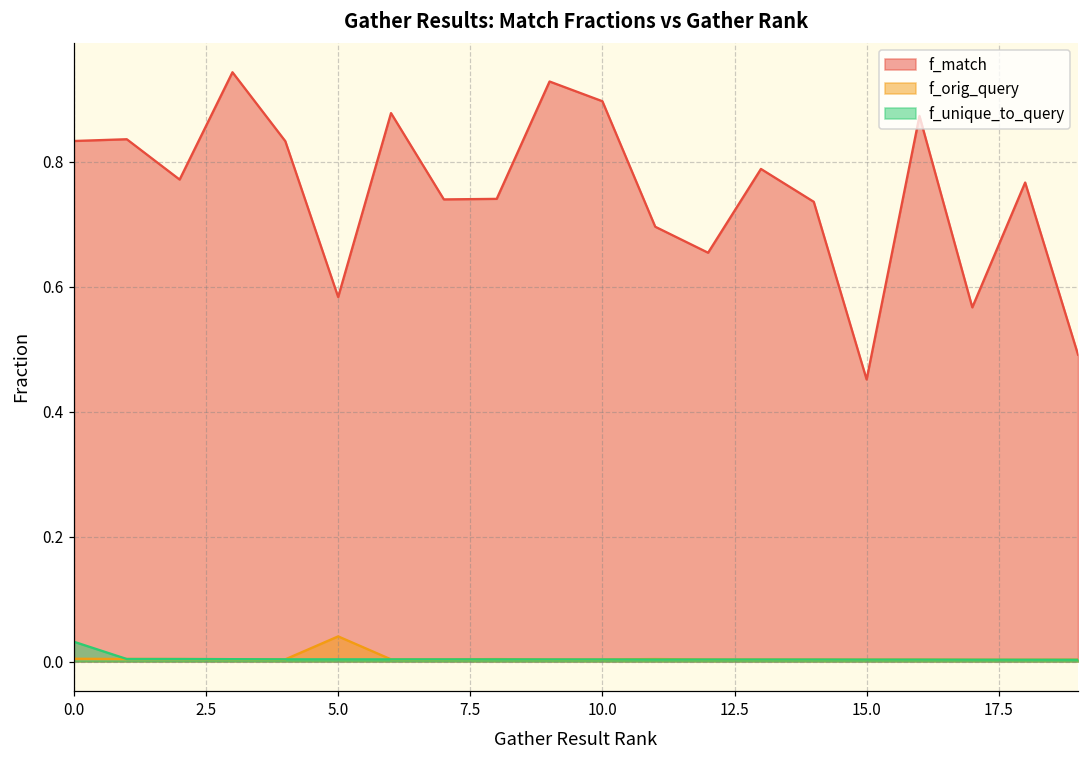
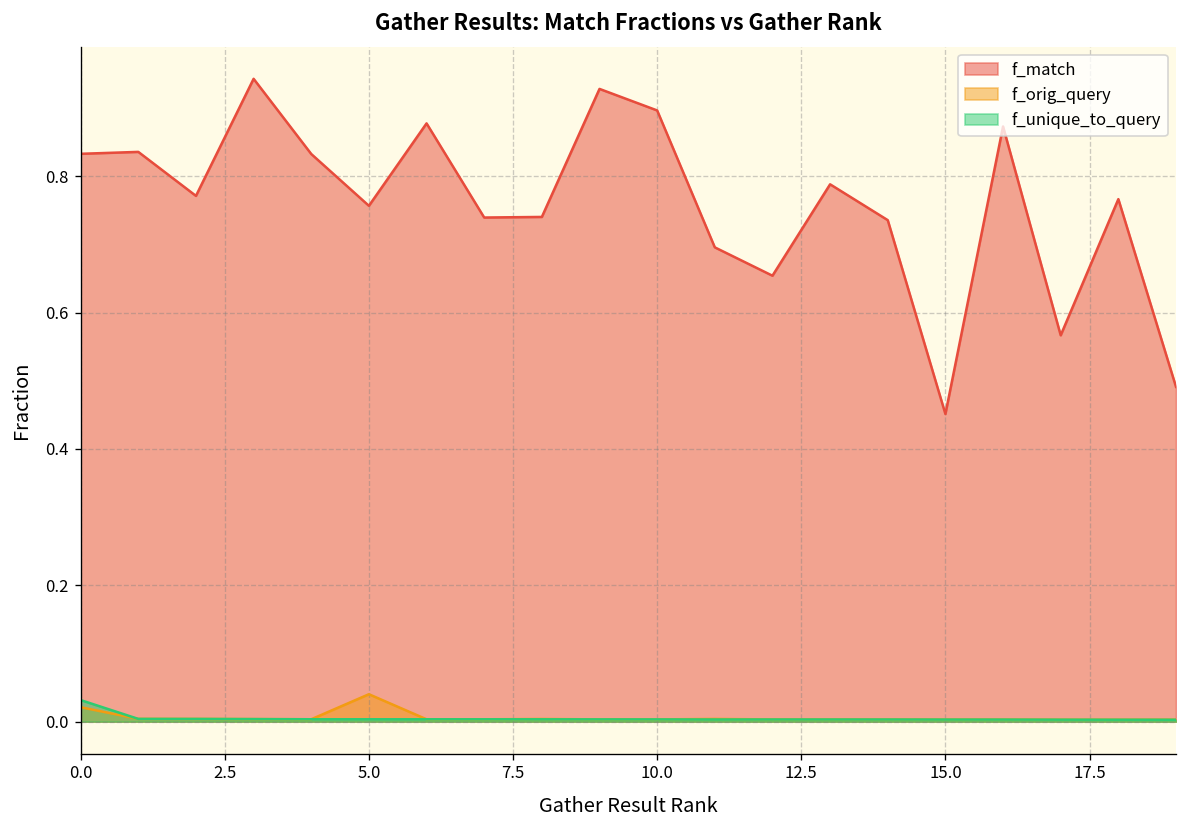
f_orig_query, 0.0: 0.00 -> 0.02
f_match, 5.0: 0.58 -> 0.76
